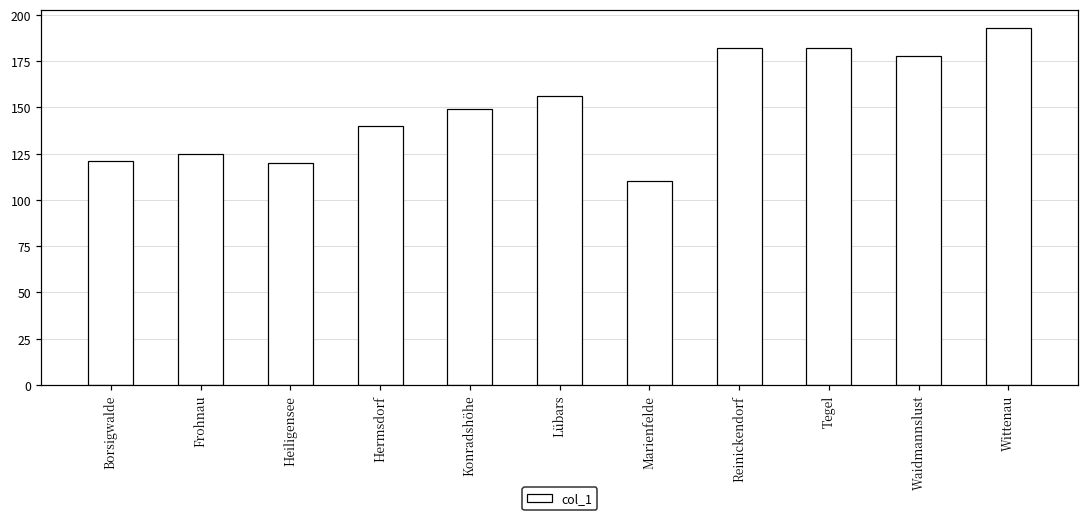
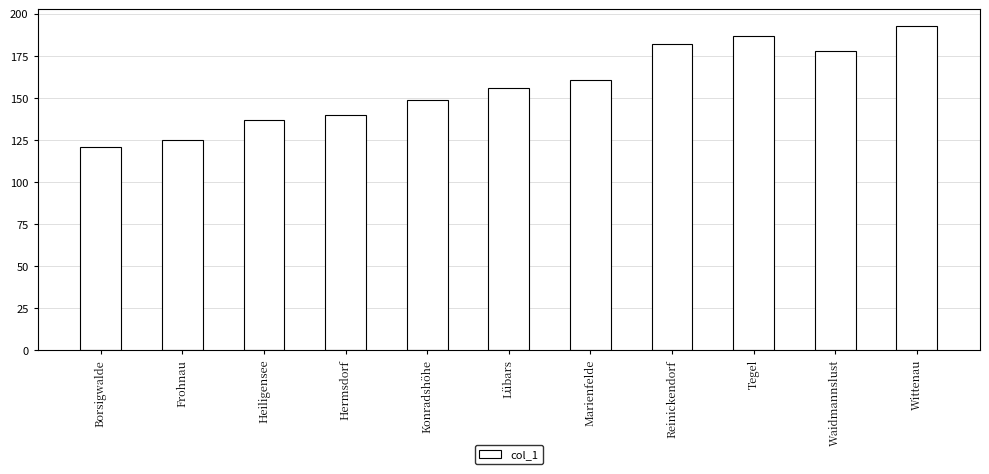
Heiligensee: 120 -> 137
Marienfelde: 110 -> 161
Tegel: 182 -> 187
